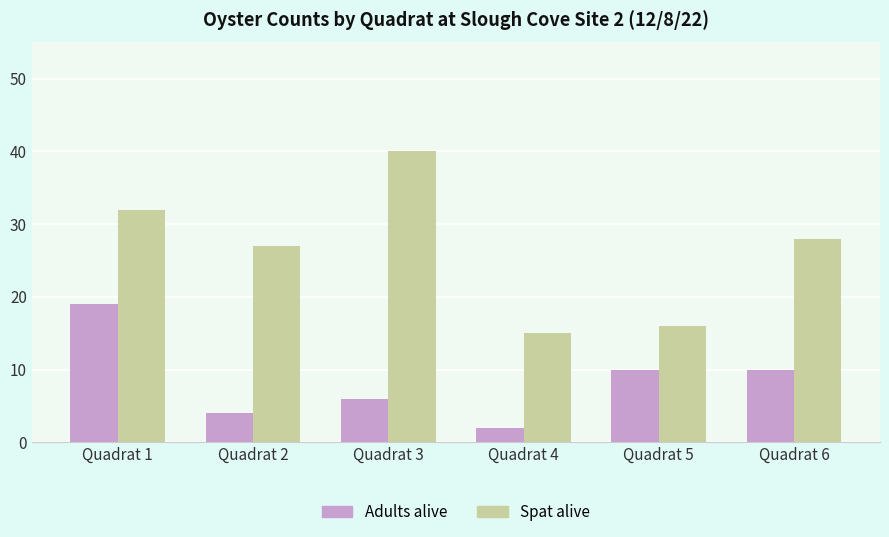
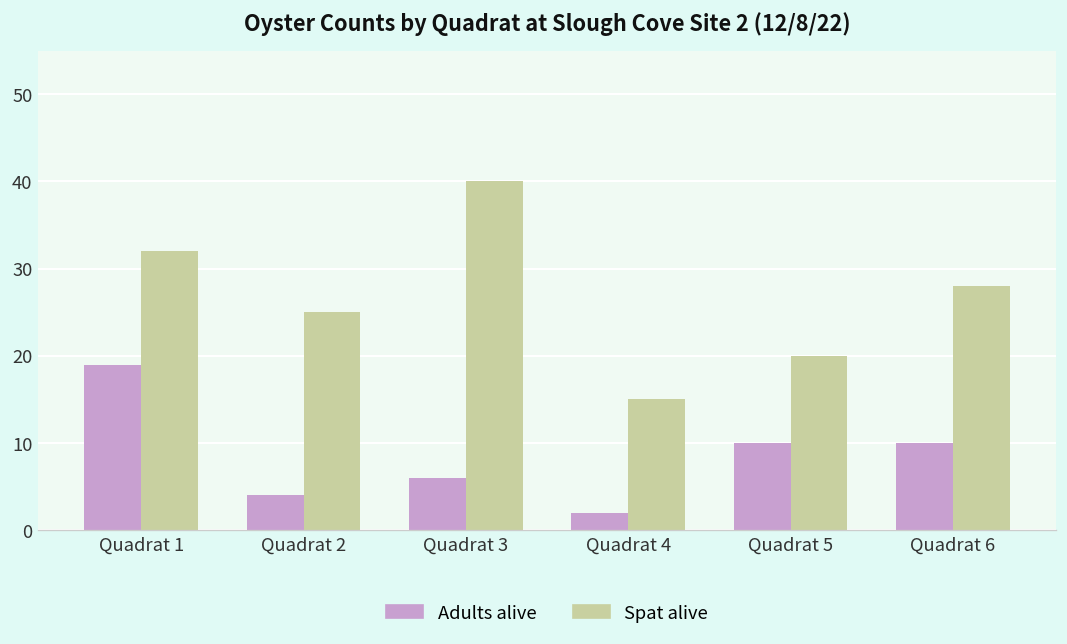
Spat alive, Quadrat 2: 27 -> 25
Spat alive, Quadrat 5: 16 -> 20
